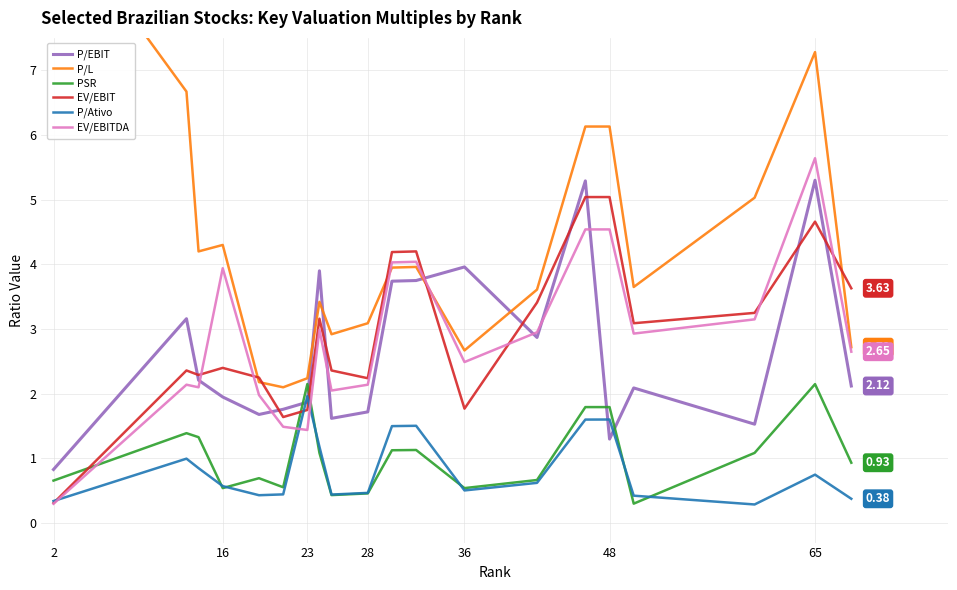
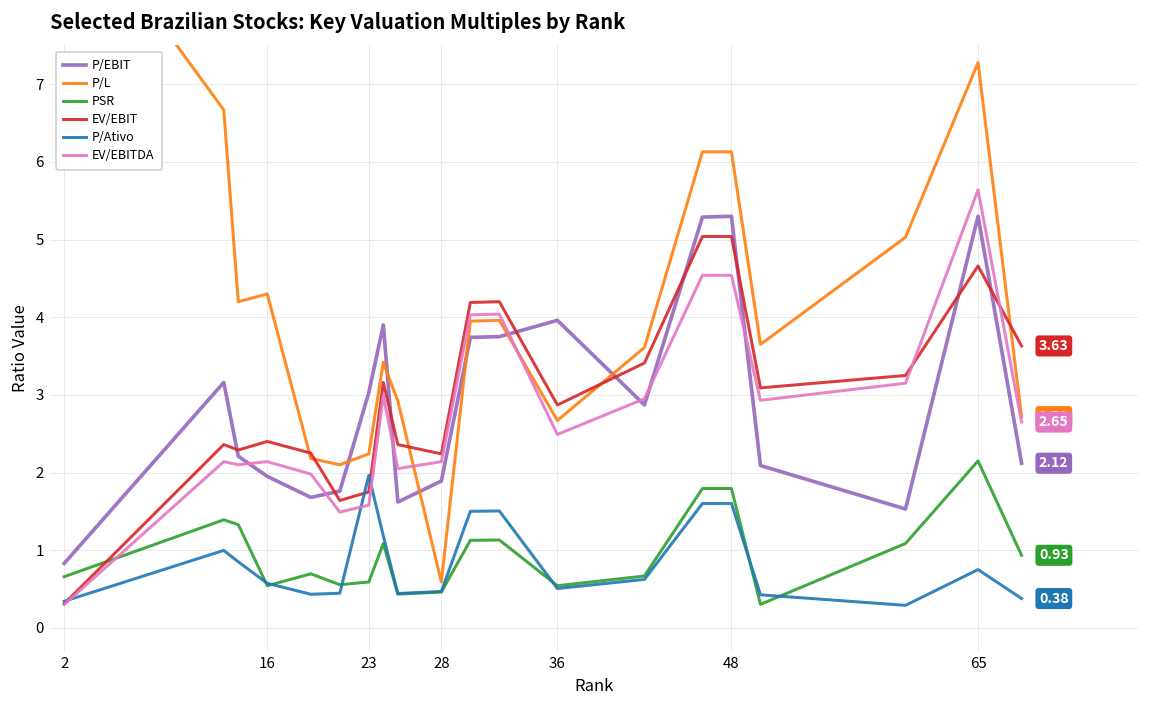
EV/EBITDA, 16: 3.9 -> 2.1
P/EBIT, 23: 1.9 -> 3.0
PSR, 23: 2.2 -> 0.6
EV/EBITDA, 23: 1.4 -> 1.6
P/EBIT, 28: 1.7 -> 1.9
P/L, 28: 3.1 -> 0.6
EV/EBIT, 36: 1.8 -> 2.9
P/EBIT, 48: 1.3 -> 5.3
